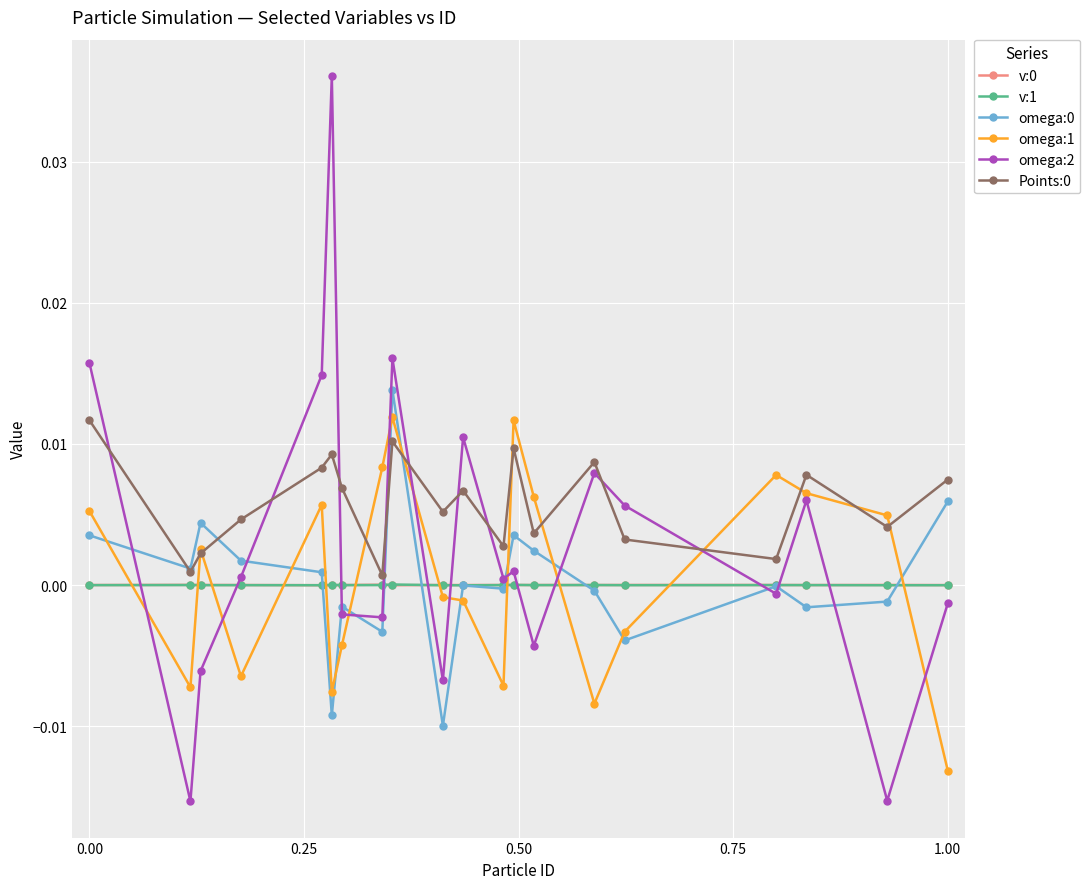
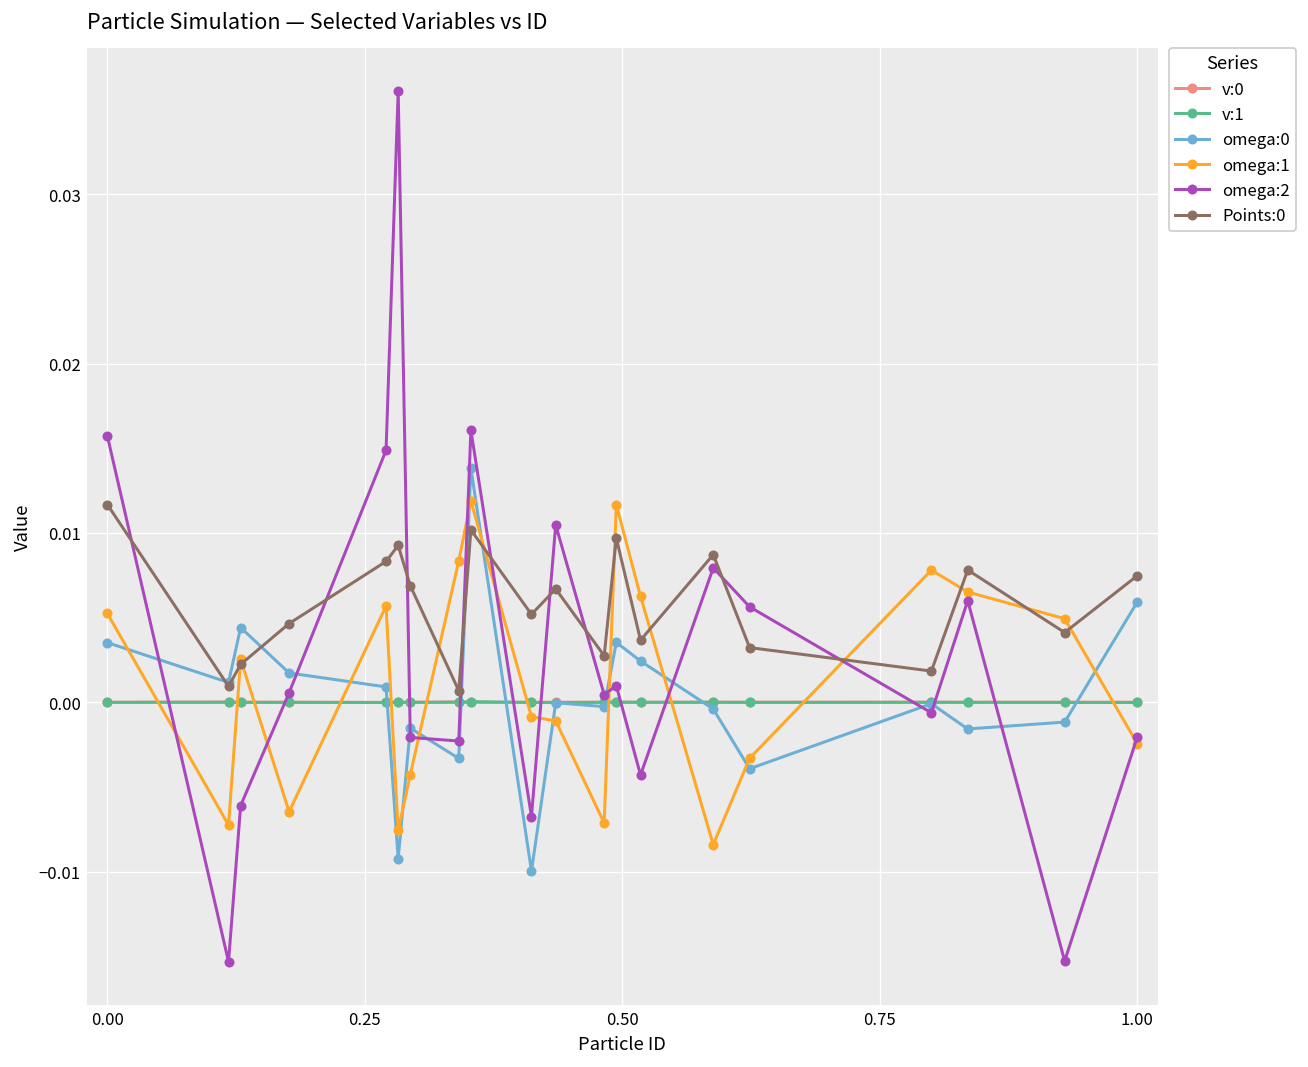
omega:1, 1.00: -0.0132 -> -0.0025
omega:2, 1.00: -0.0013 -> -0.0020
